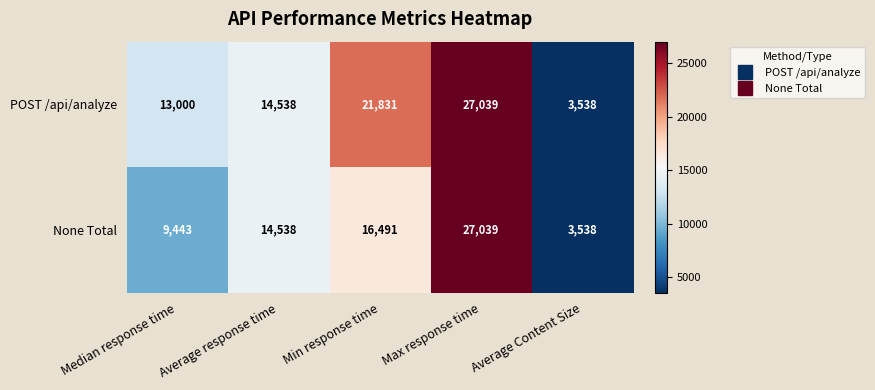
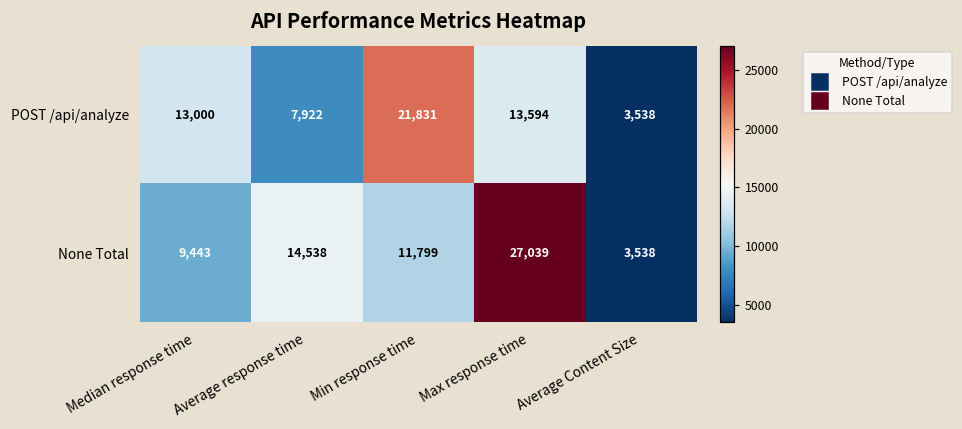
POST /api/analyze, Average response time: 14,538 -> 7,922
POST /api/analyze, Max response time: 27,039 -> 13,594
None Total, Min response time: 16,491 -> 11,799
